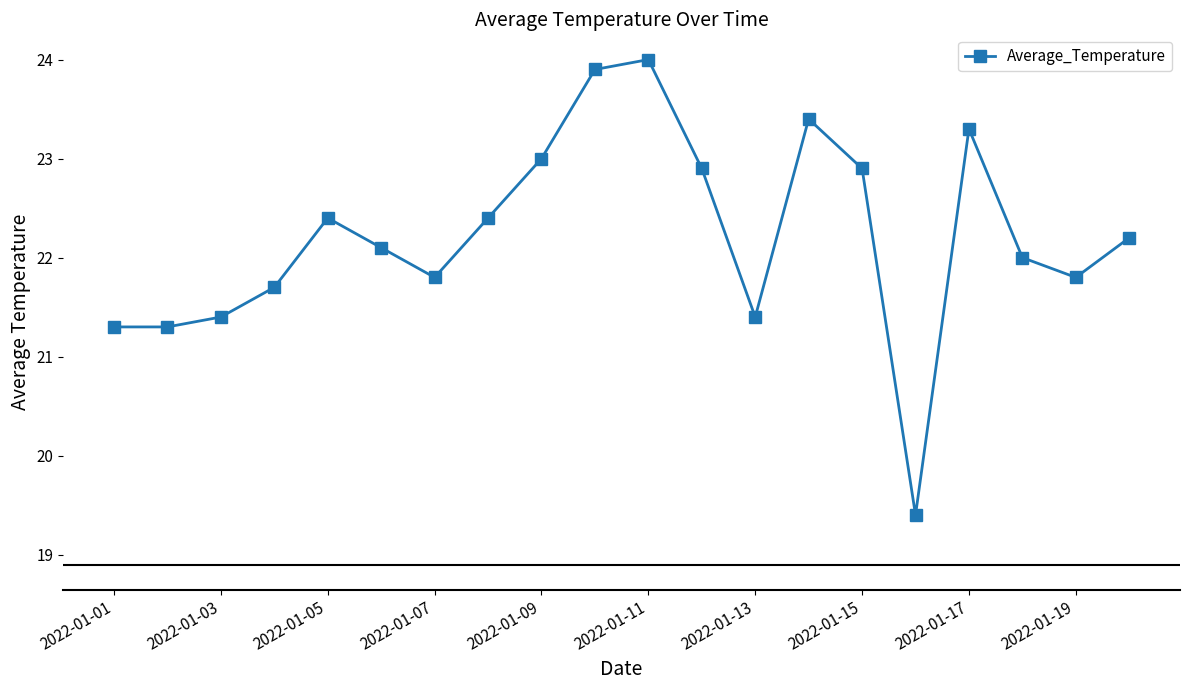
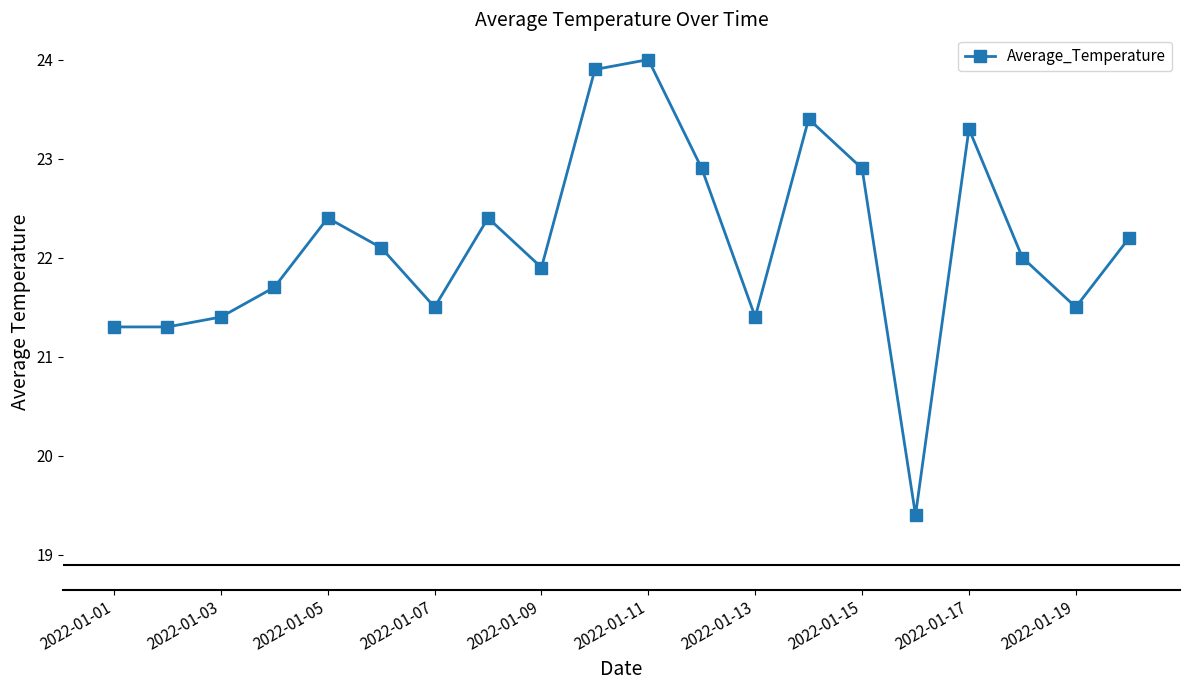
2022-01-07: 21.8 -> 21.5
2022-01-09: 23.0 -> 21.9
2022-01-19: 21.8 -> 21.5
